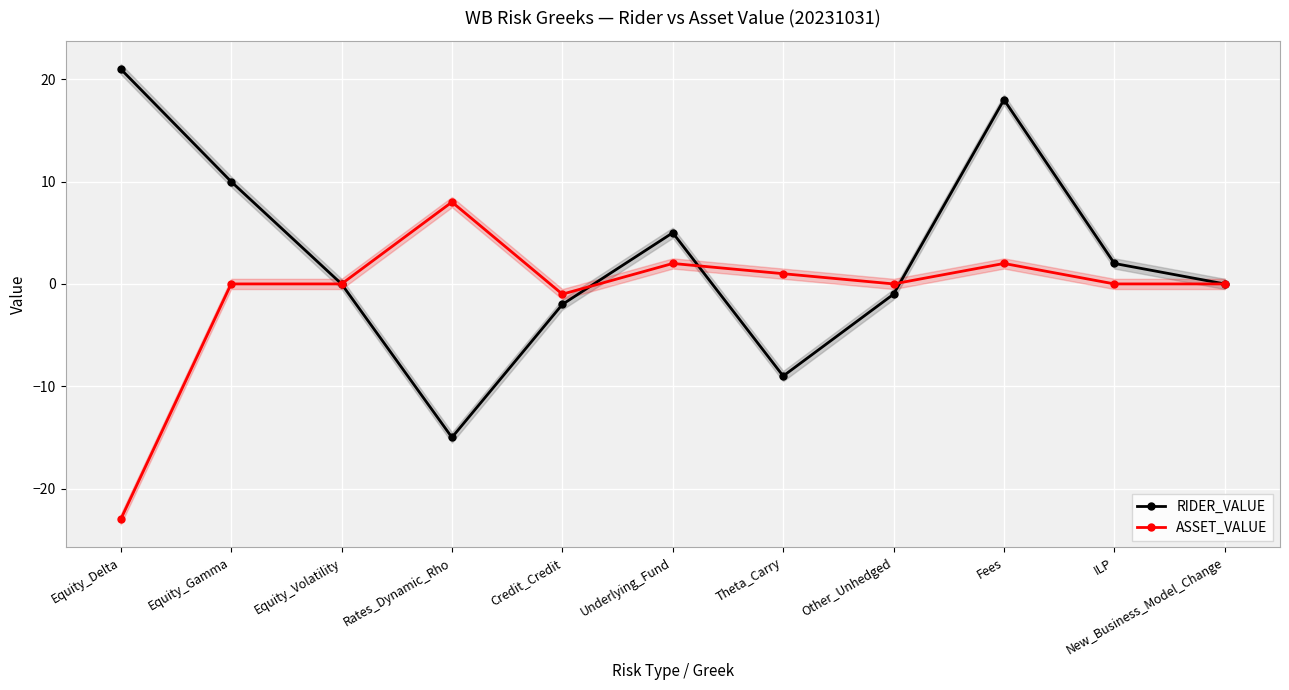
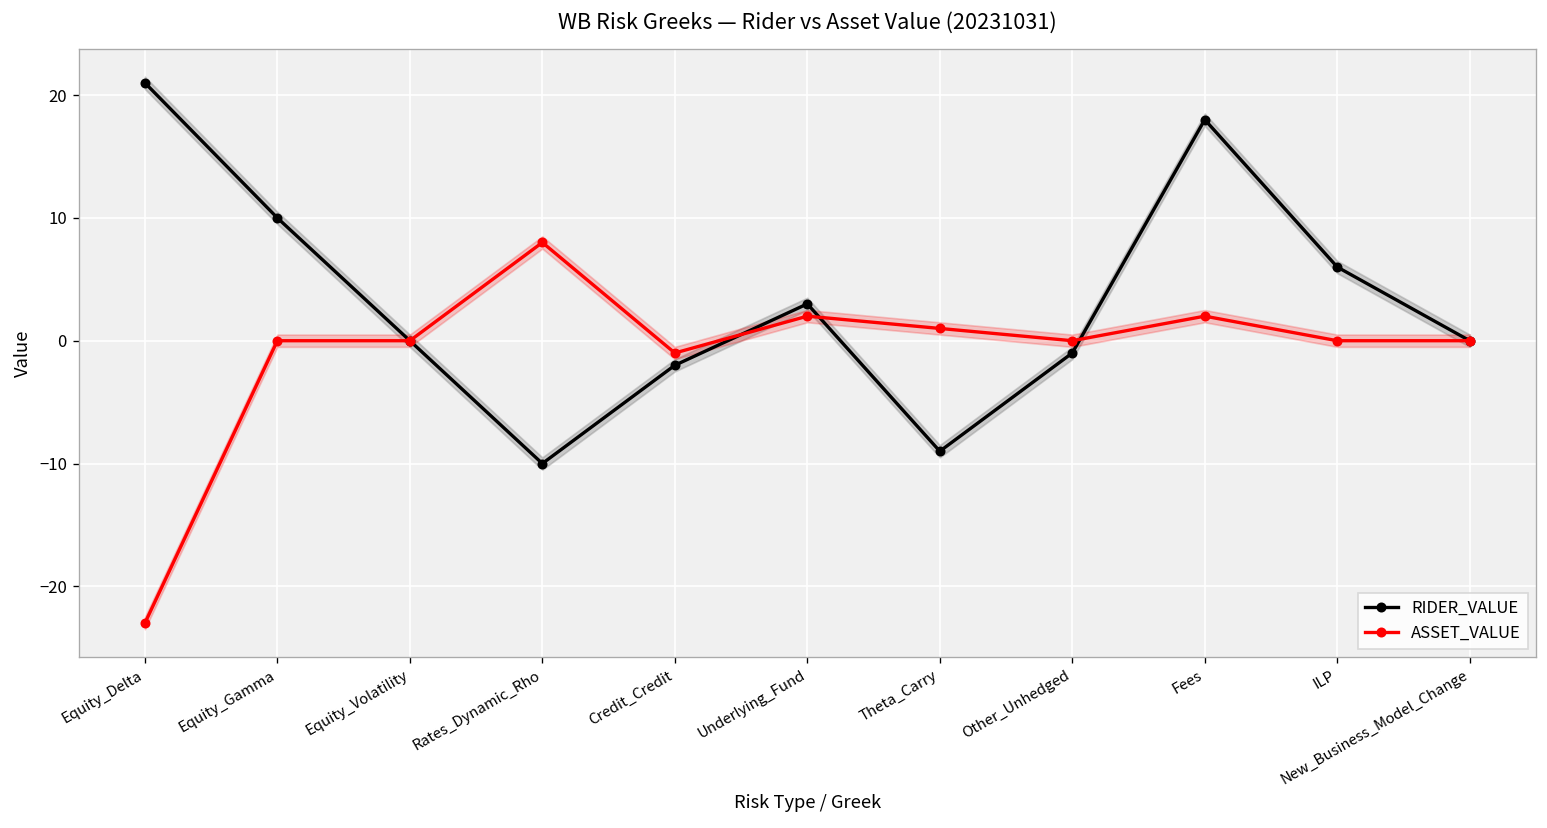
RIDER_VALUE, Rates_Dynamic_Rho: -15 -> -10
RIDER_VALUE, Underlying_Fund: 5 -> 3
RIDER_VALUE, ILP: 2 -> 6
